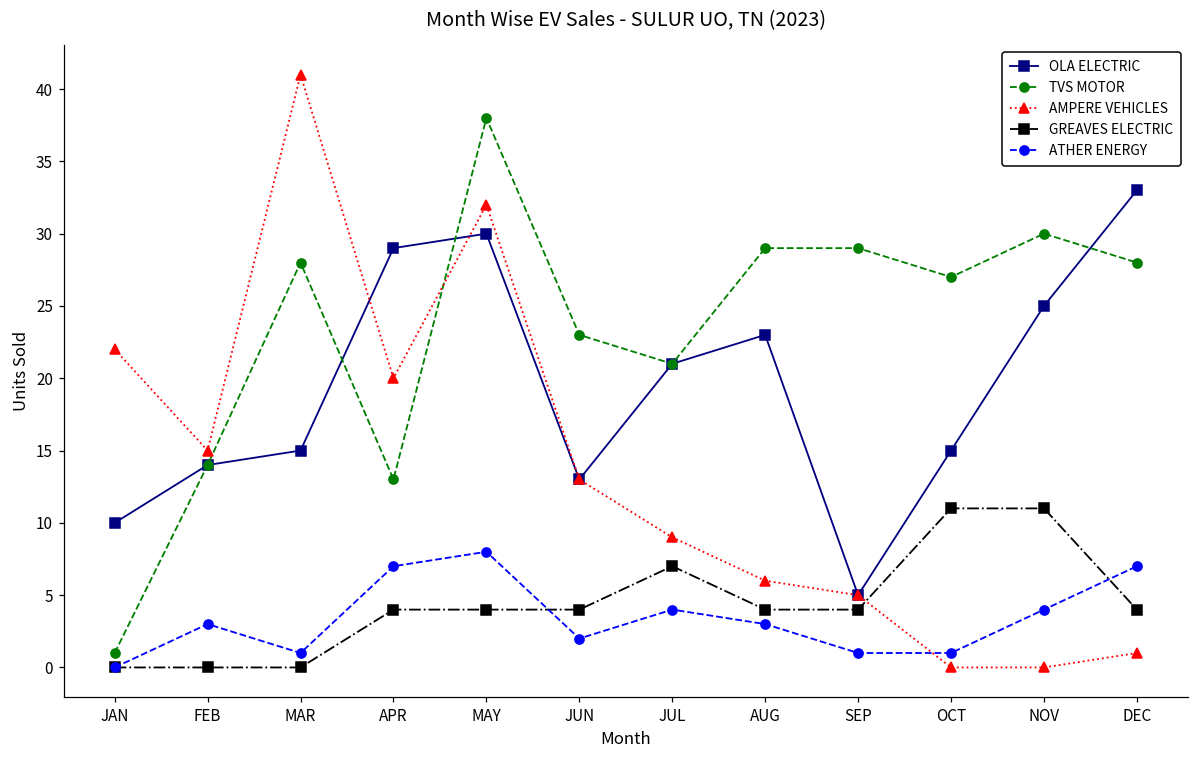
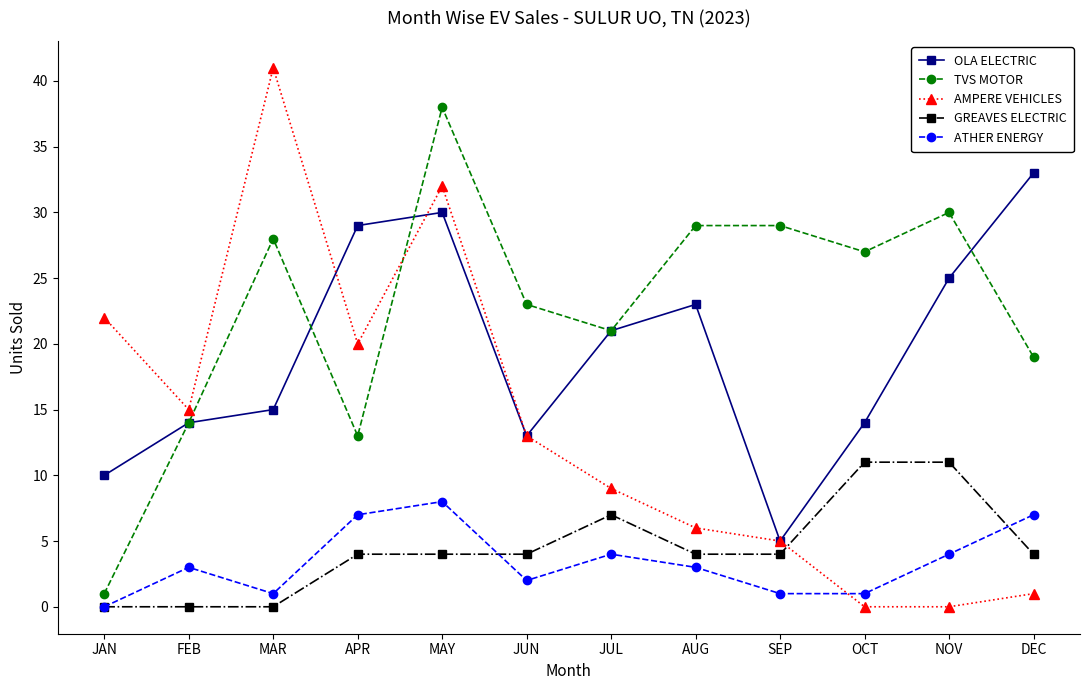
OLA ELECTRIC, OCT: 15 -> 14
TVS MOTOR, DEC: 28 -> 19
